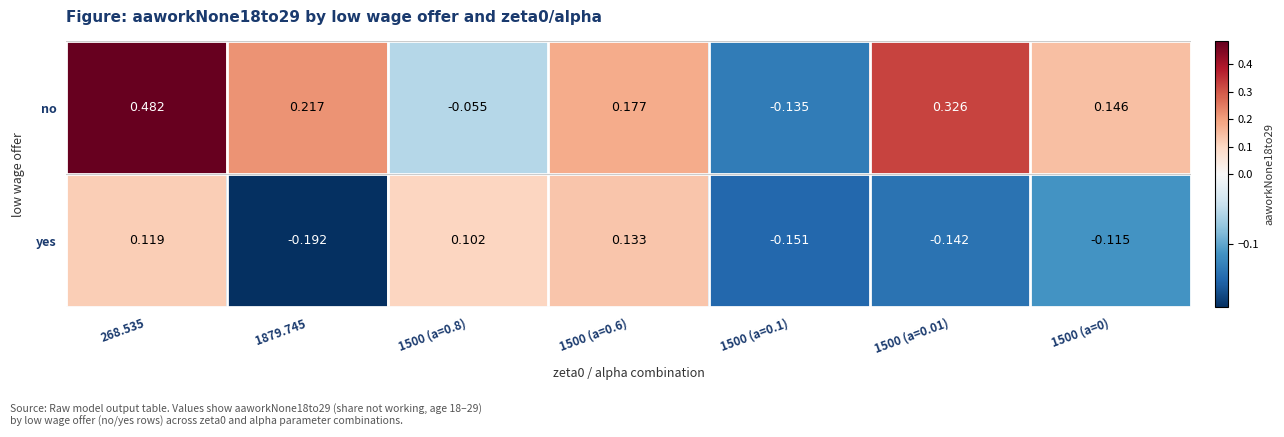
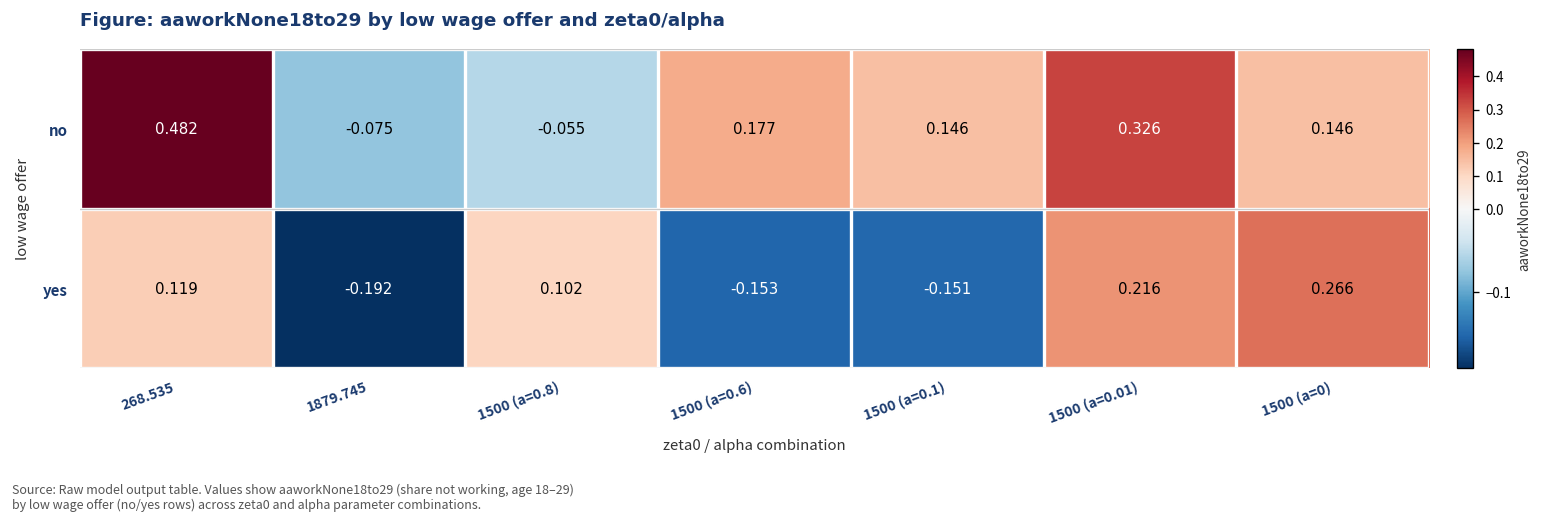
no, 1879.745: 0.217 -> -0.075
no, 1500 (a=0.1): -0.135 -> 0.146
yes, 1500 (a=0.6): 0.133 -> -0.153
yes, 1500 (a=0.01): -0.142 -> 0.216
yes, 1500 (a=0): -0.115 -> 0.266
